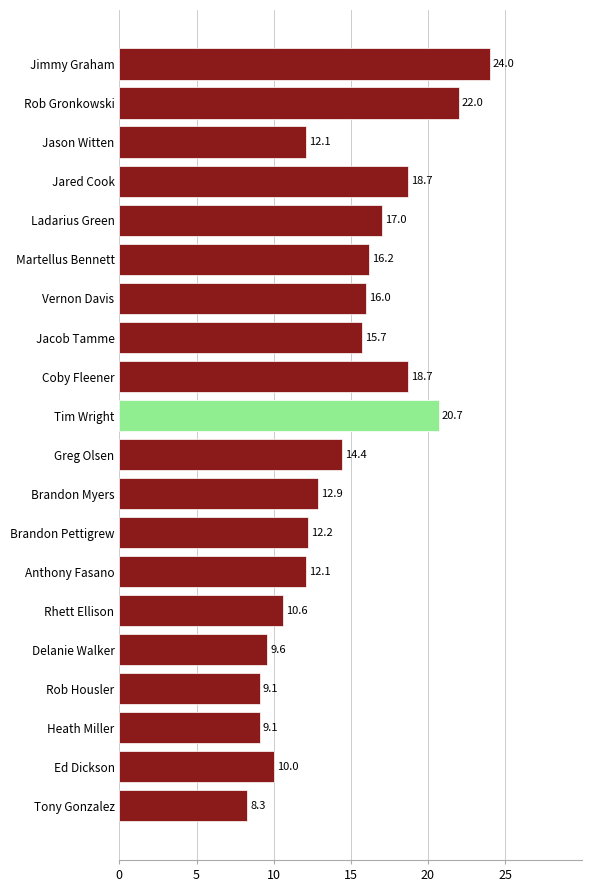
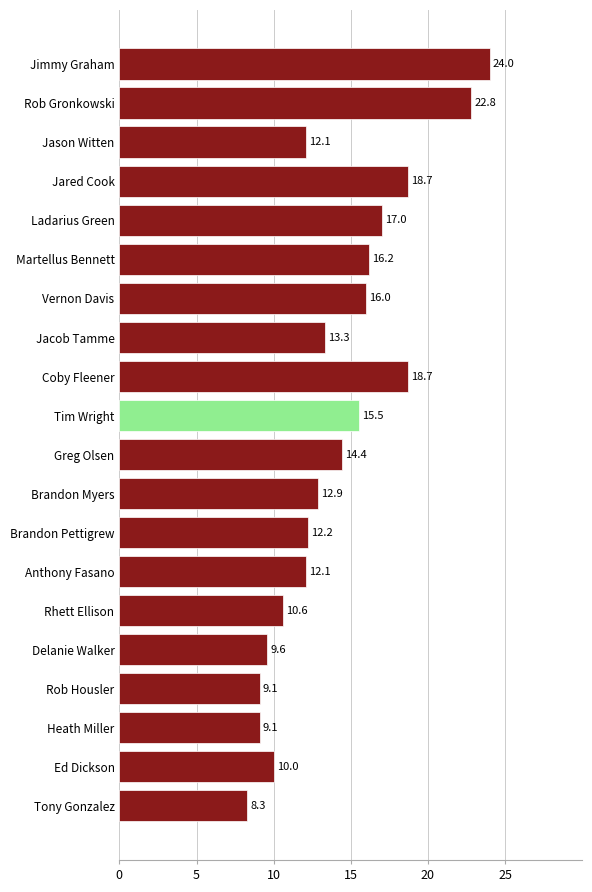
Rob Gronkowski: 22.0 -> 22.8
Jacob Tamme: 15.7 -> 13.3
Tim Wright: 20.7 -> 15.5
